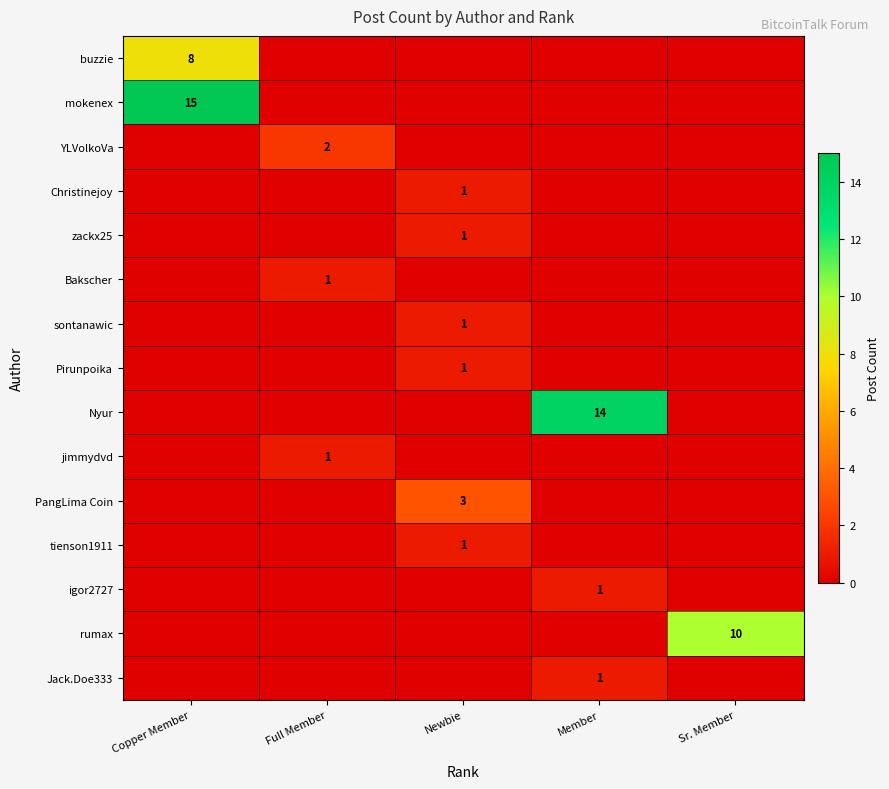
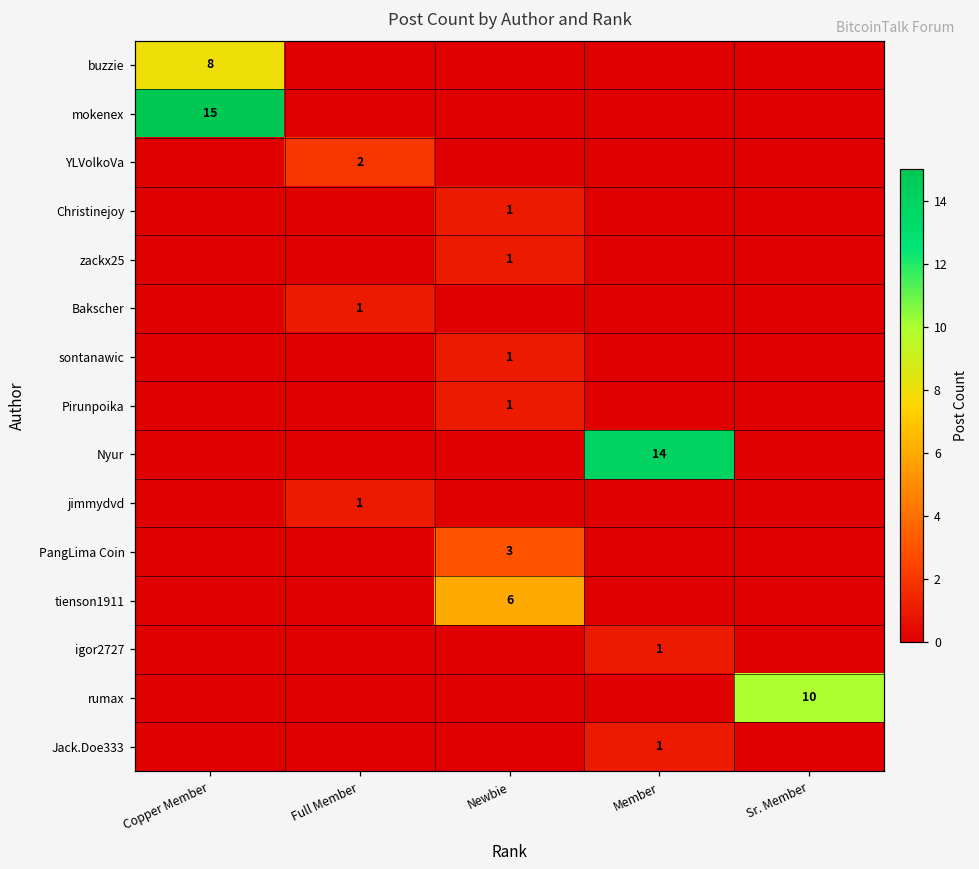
tienson1911, Newbie: 1 -> 6
